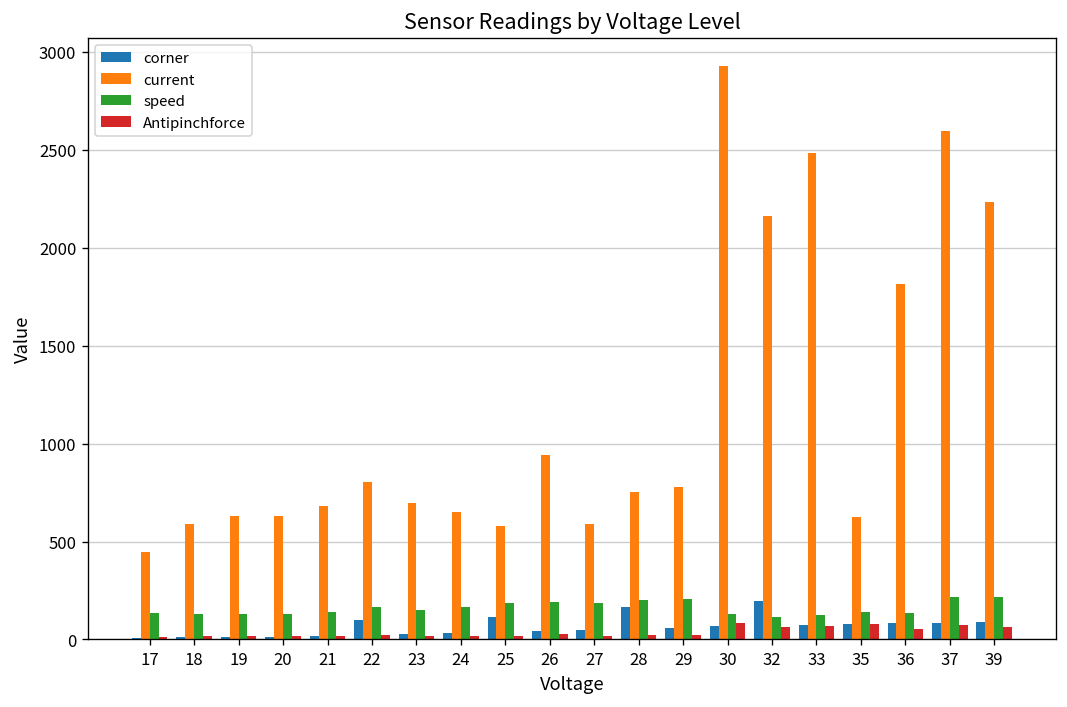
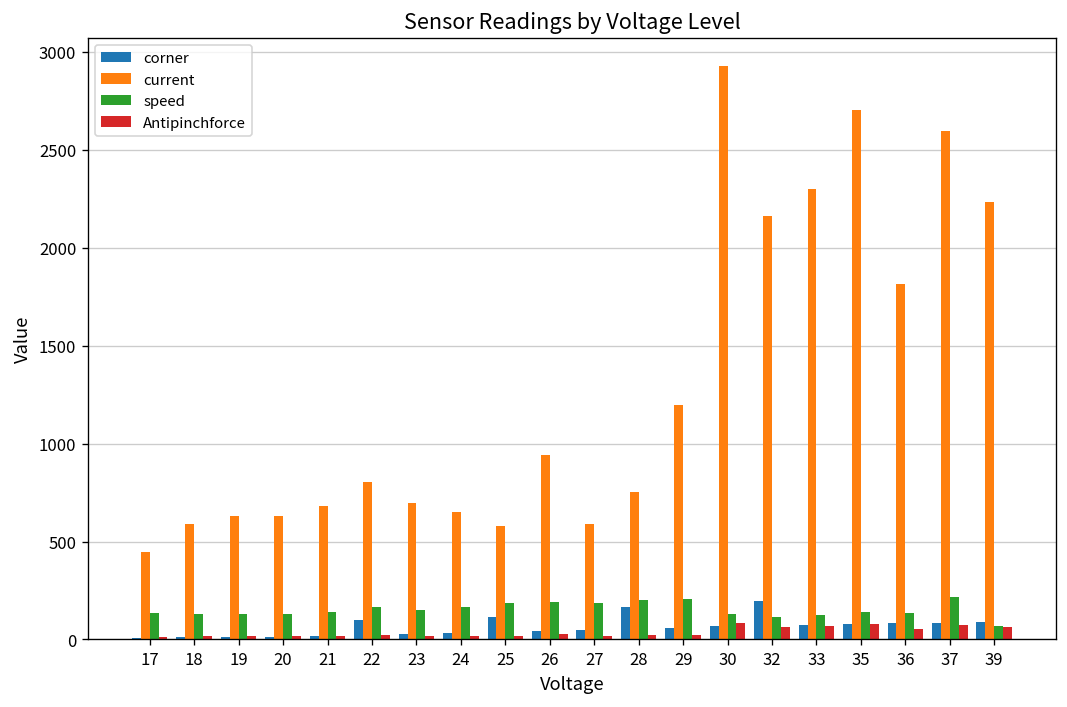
current, 29: 780 -> 1200
current, 33: 2480 -> 2300
current, 35: 630 -> 2700
speed, 39: 220 -> 70
